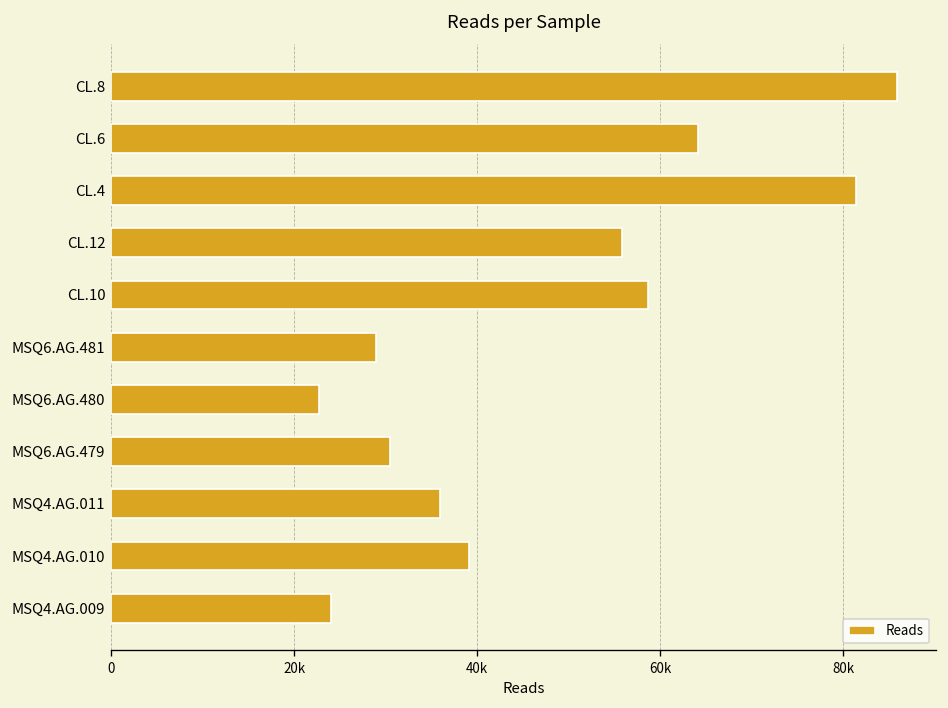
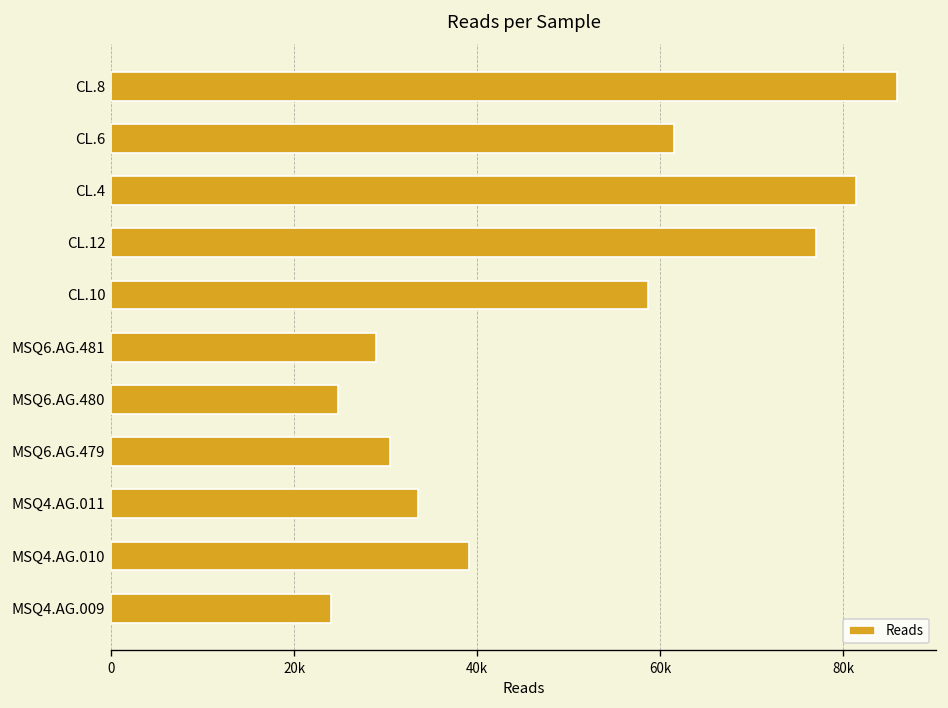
CL.6: 64000 -> 62000
CL.12: 56000 -> 77000
MSQ6.AG.480: 23000 -> 25000
MSQ4.AG.011: 36000 -> 34000
